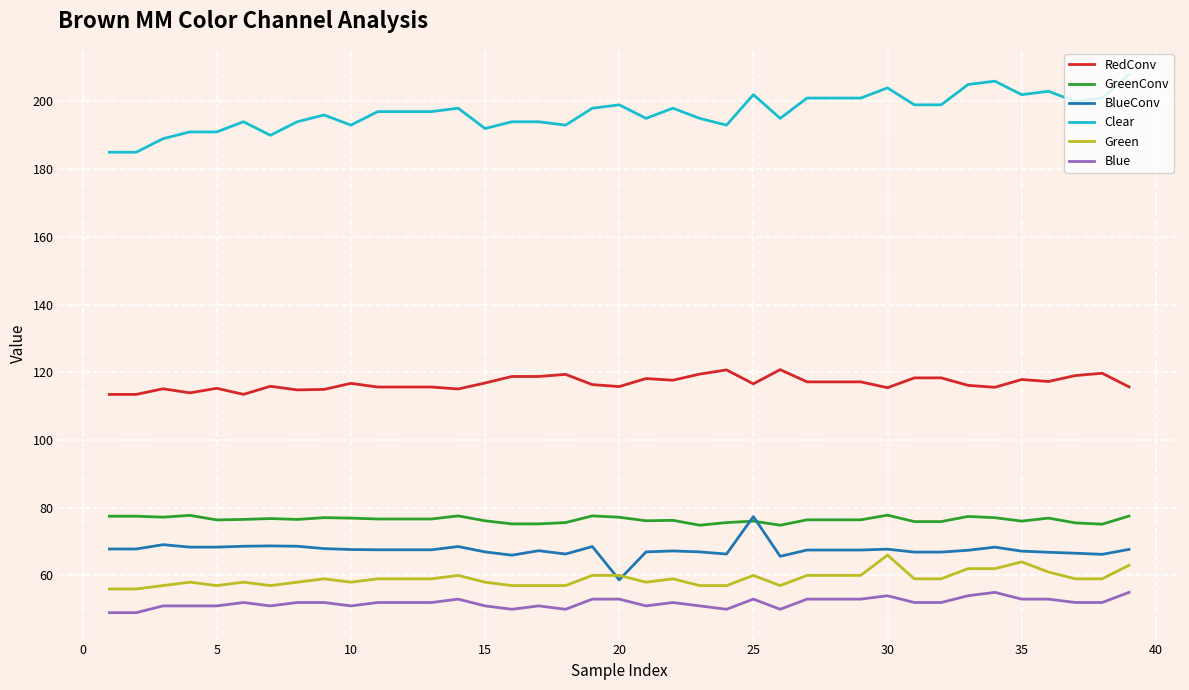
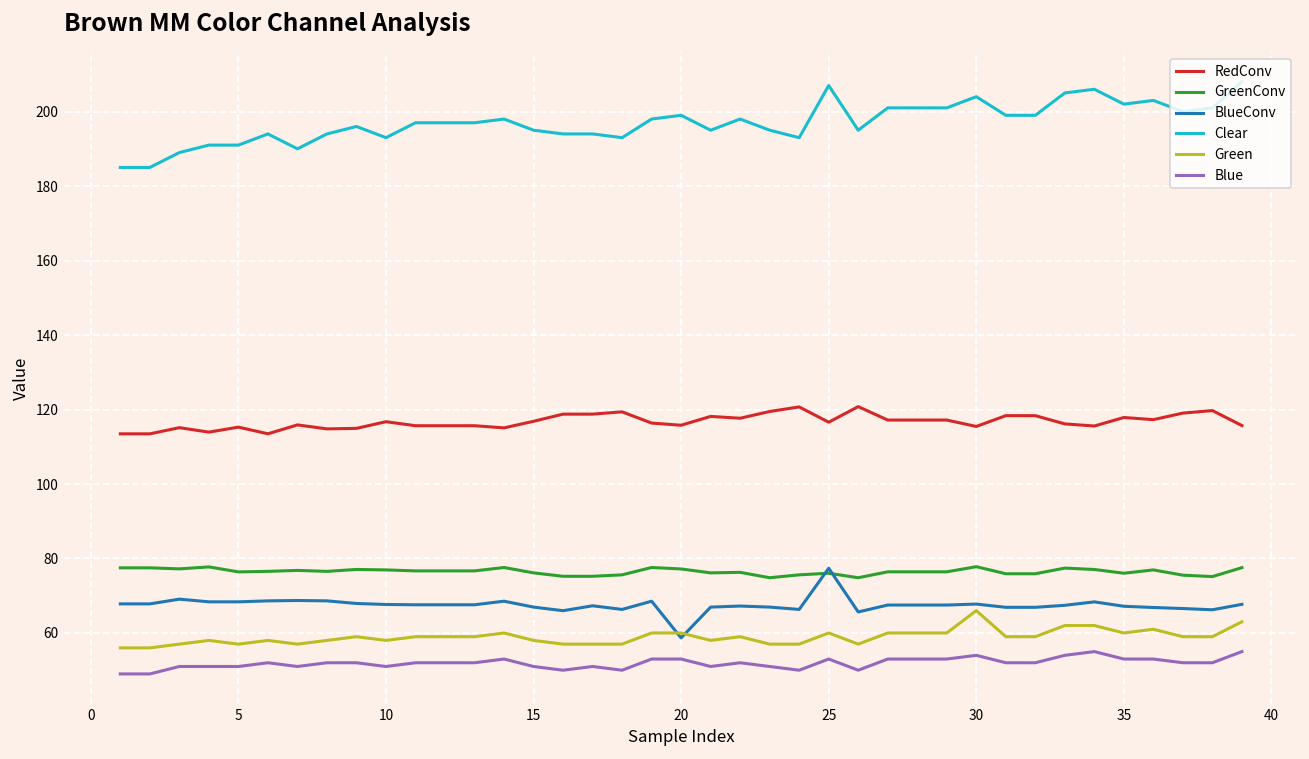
Clear, 15: 192 -> 195
Clear, 25: 202 -> 207
Green, 35: 64 -> 60
